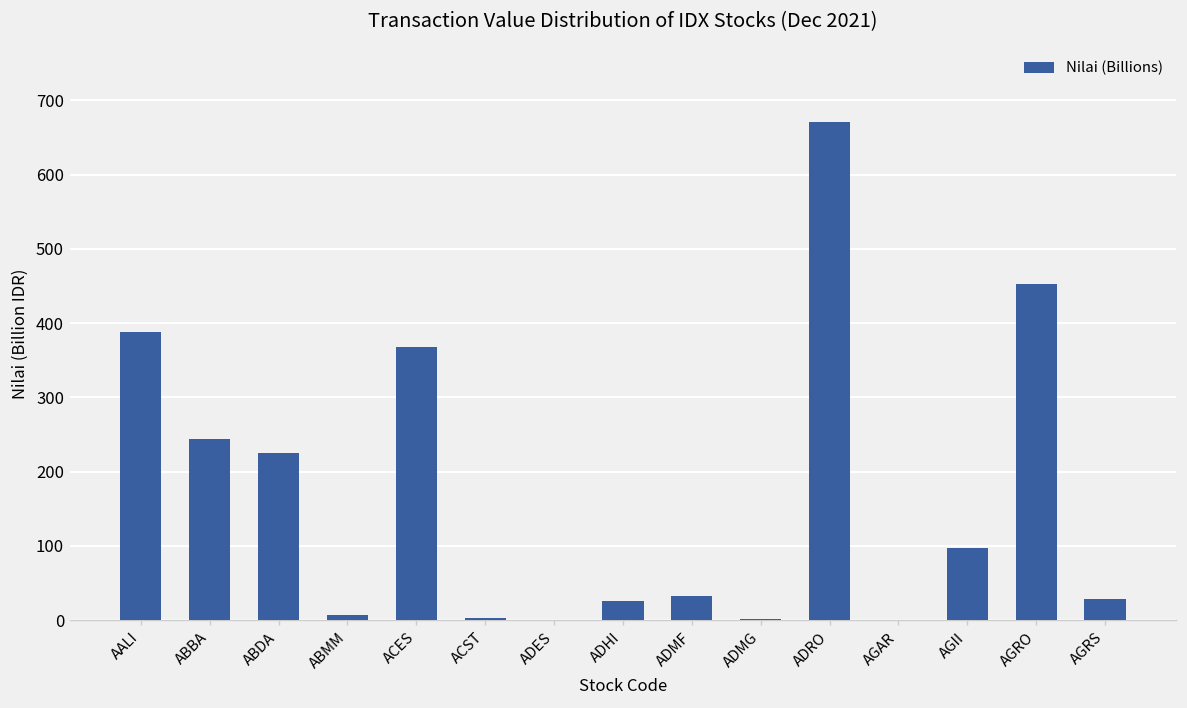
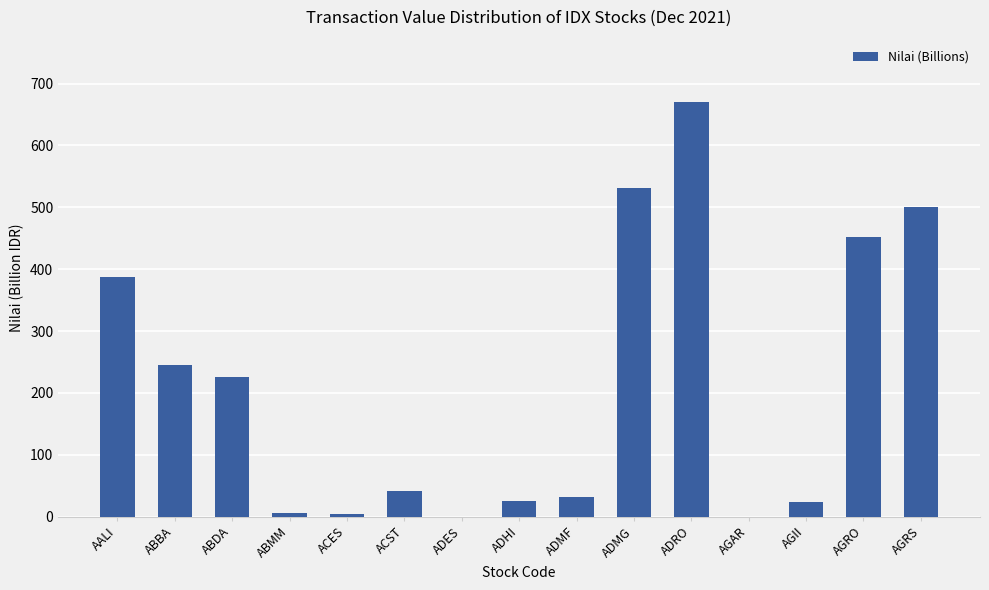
ACES: 370 -> 0
ACST: 0 -> 40
ADMG: 0 -> 530
AGII: 100 -> 20
AGRS: 30 -> 500
